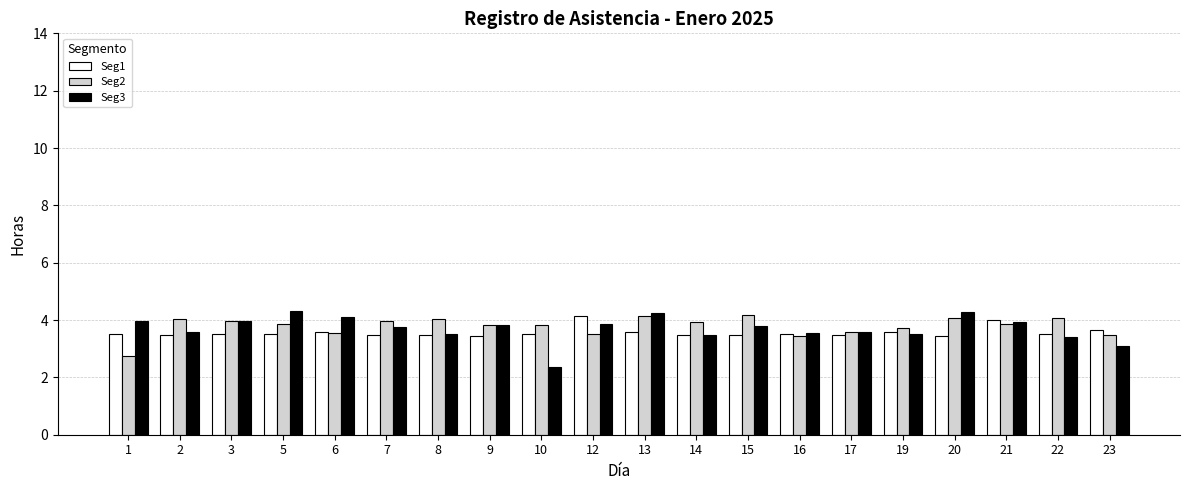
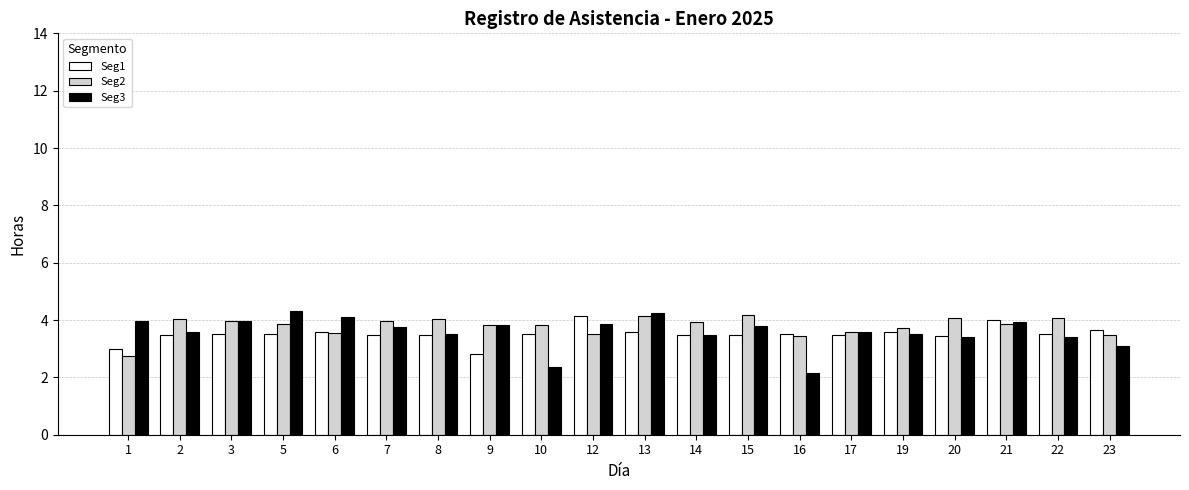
Seg1, 1: 3.5 -> 3.0
Seg1, 9: 3.4 -> 2.8
Seg3, 16: 3.6 -> 2.1
Seg3, 20: 4.3 -> 3.4
